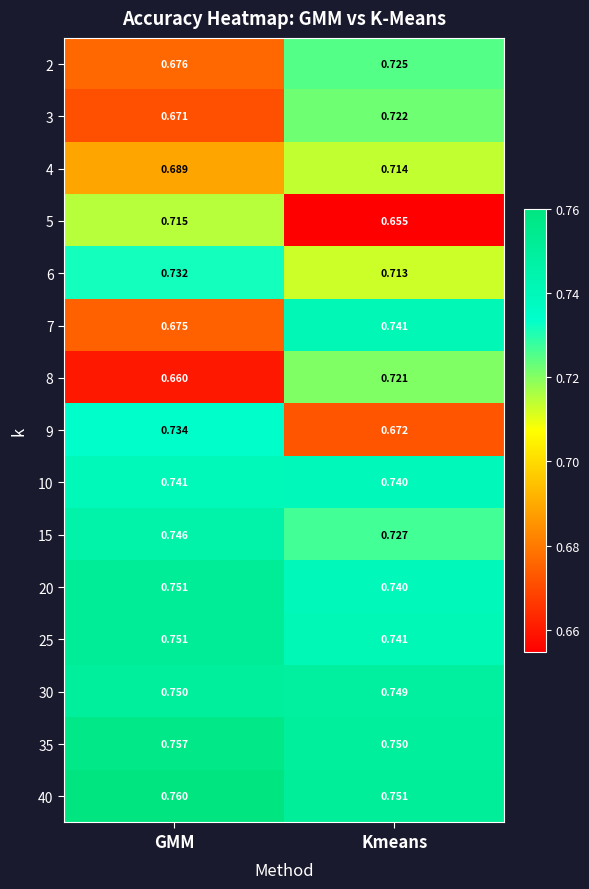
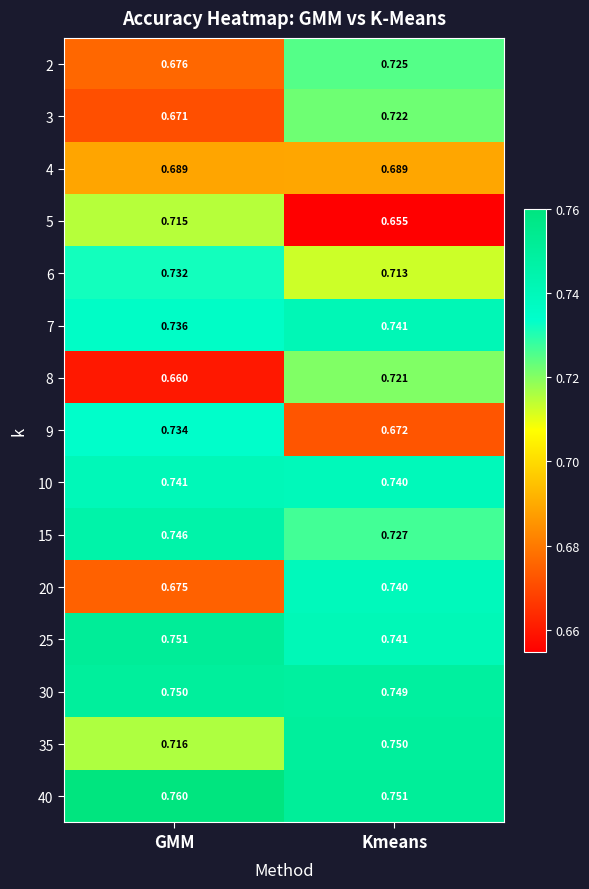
4, Kmeans: 0.714 -> 0.689
7, GMM: 0.675 -> 0.736
20, GMM: 0.751 -> 0.675
35, GMM: 0.757 -> 0.716
